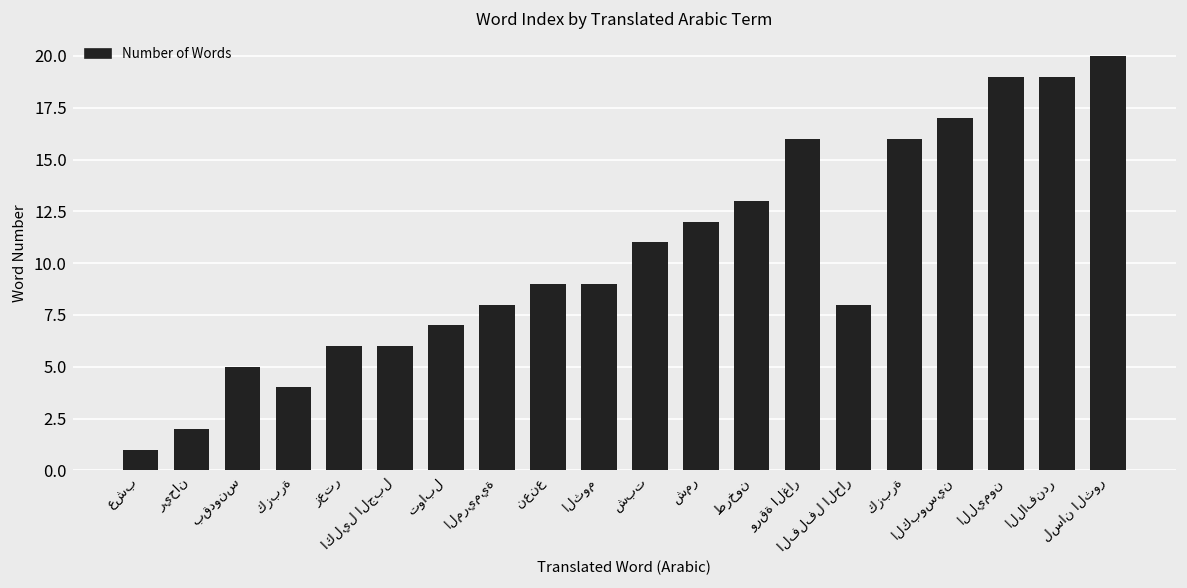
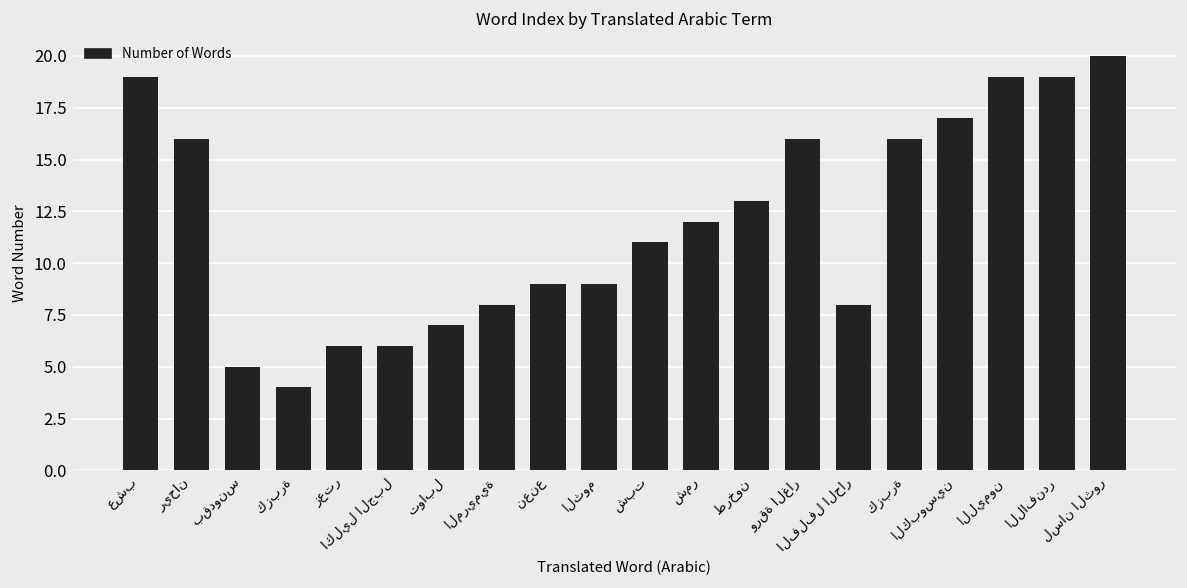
عشب: 1 -> 19
ريحان: 2 -> 16
